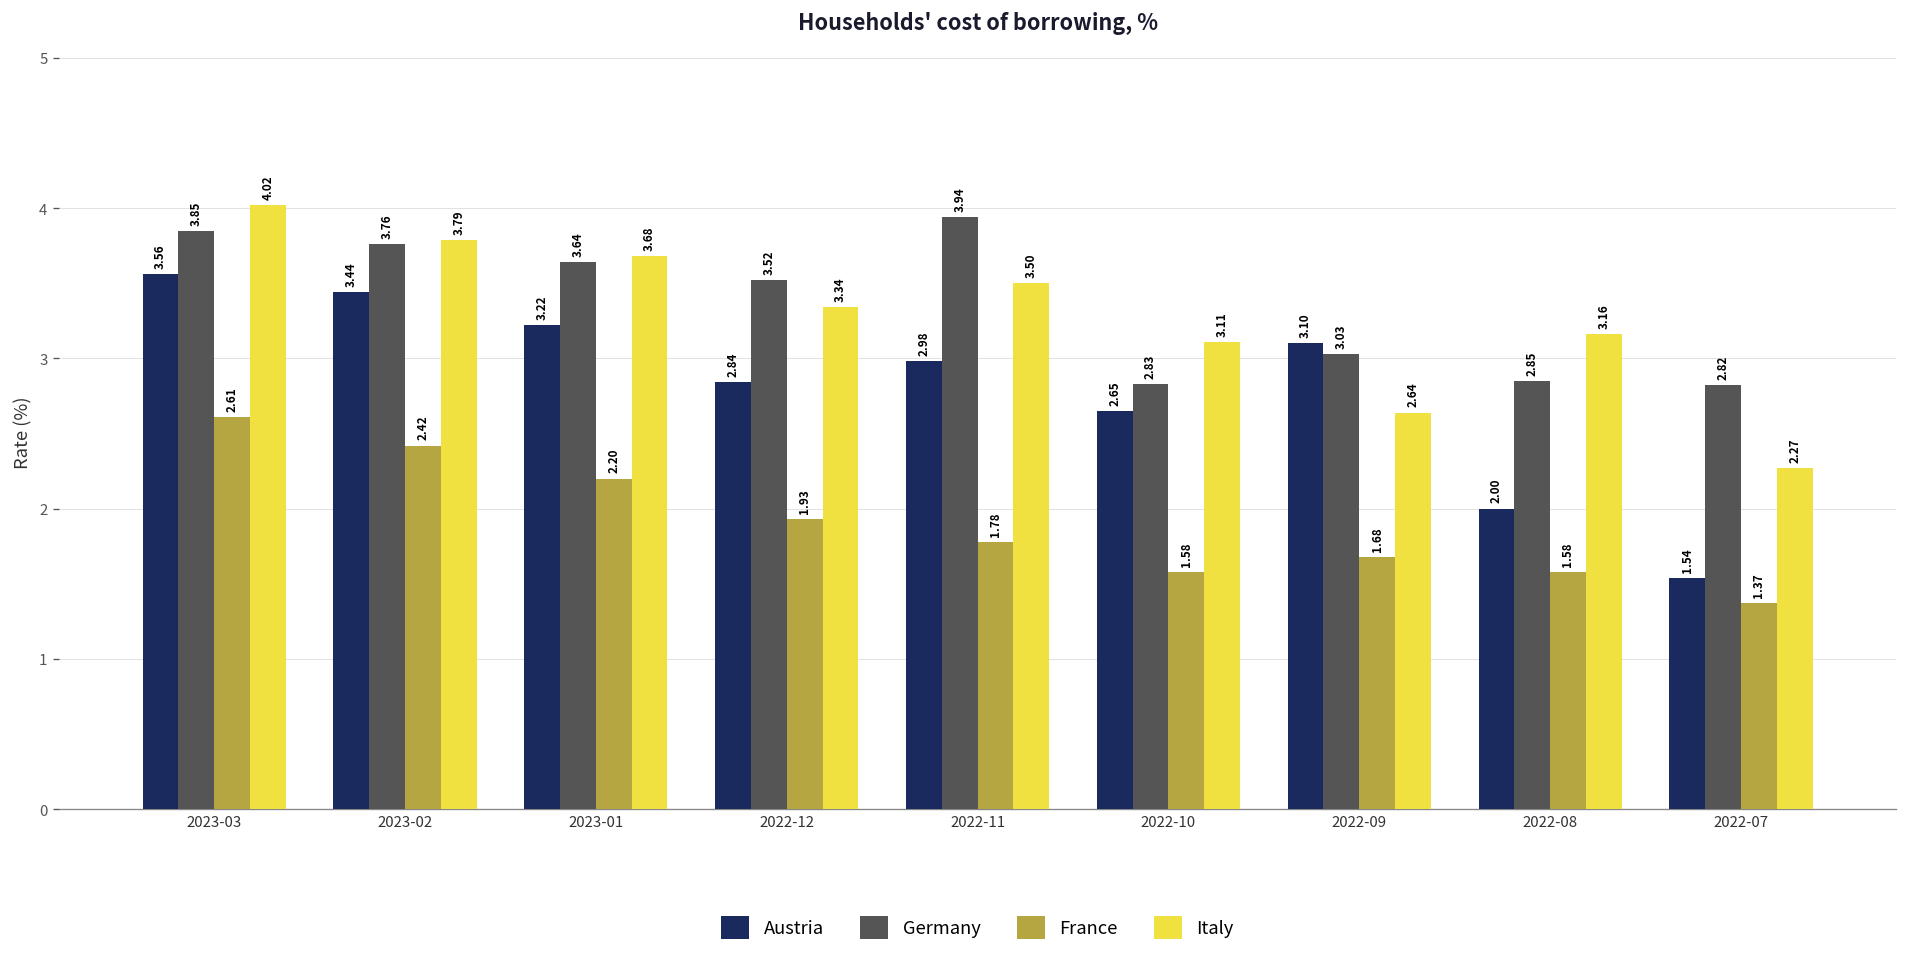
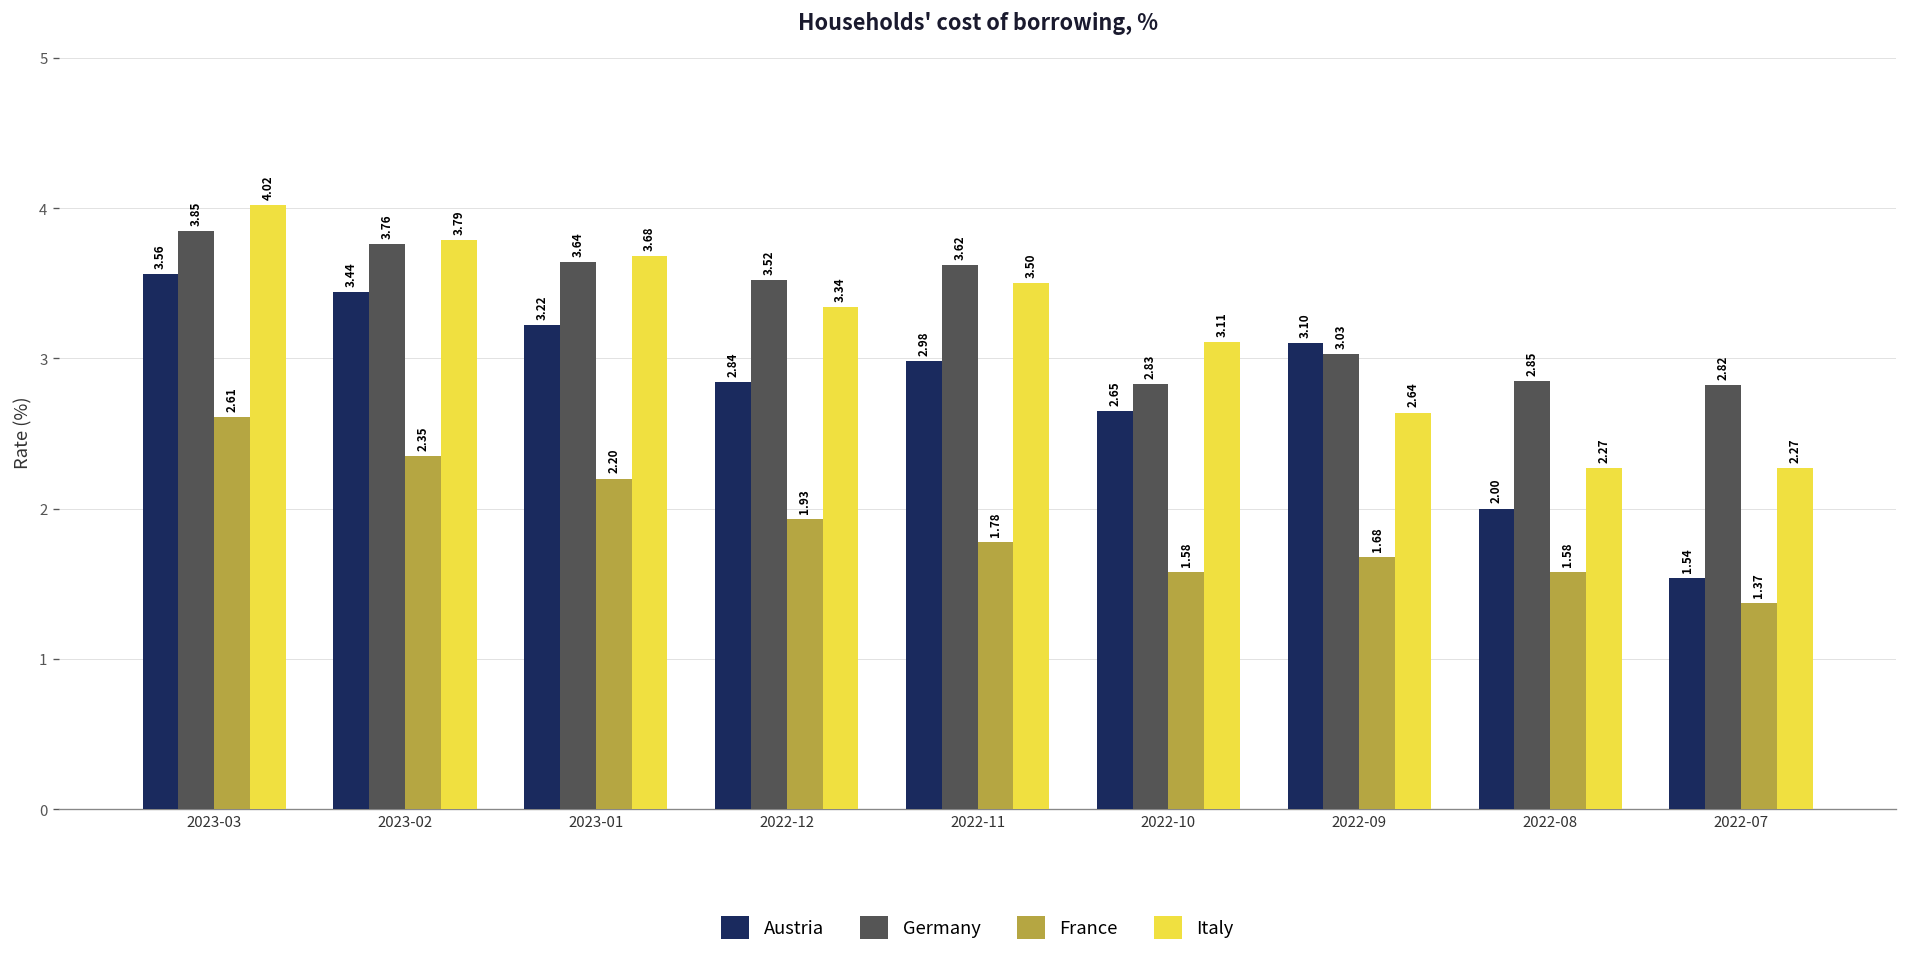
France, 2023-02: 2.42 -> 2.35
Germany, 2022-11: 3.94 -> 3.62
Italy, 2022-08: 3.16 -> 2.27
